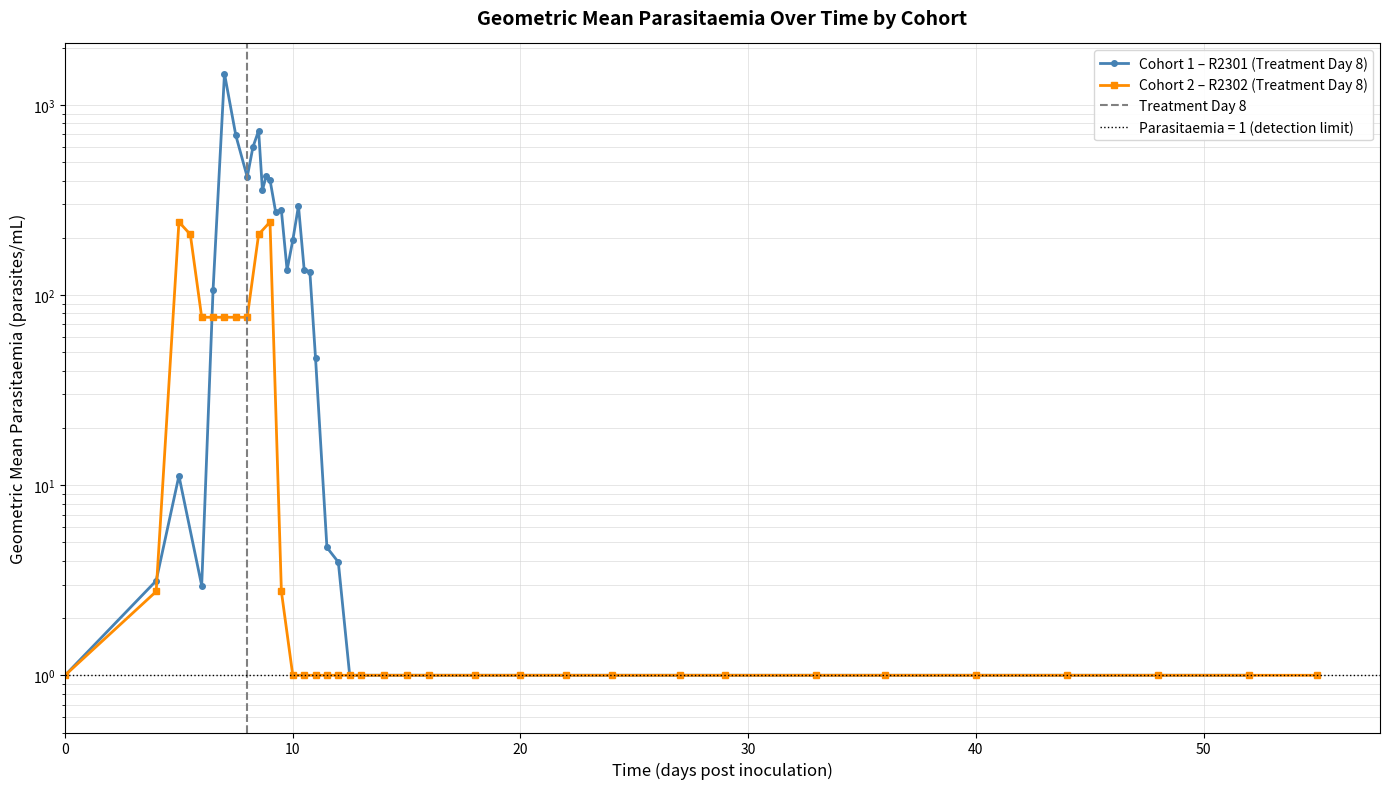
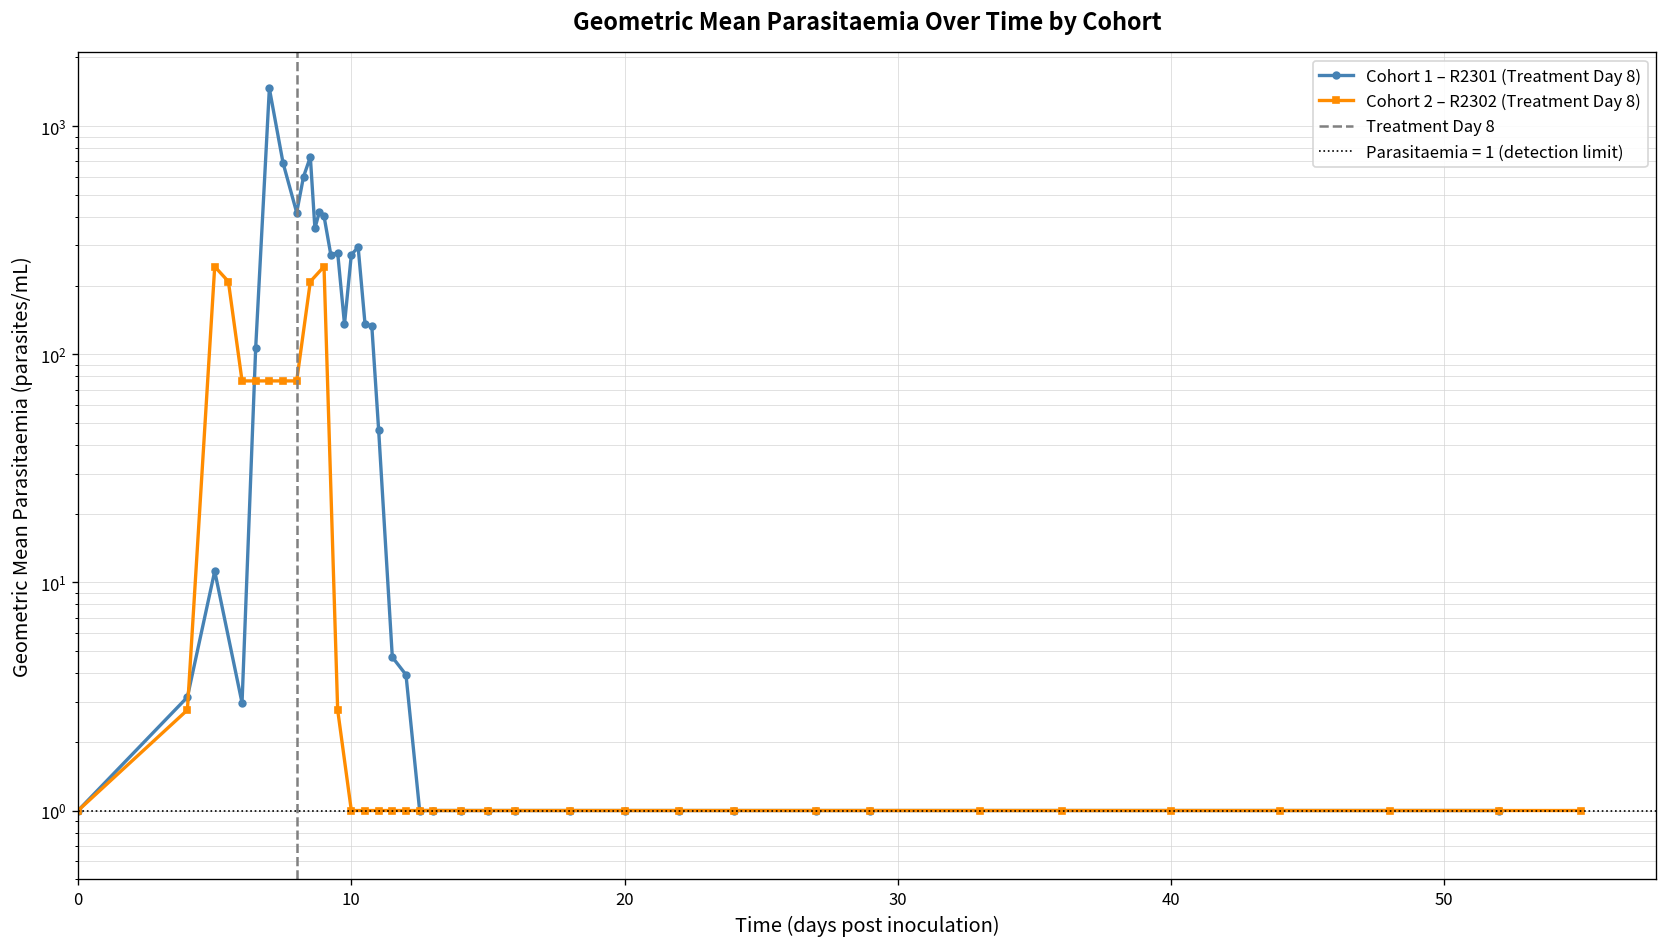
Cohort 1 – R2301 (Treatment Day 8), 10: 190 -> 270
